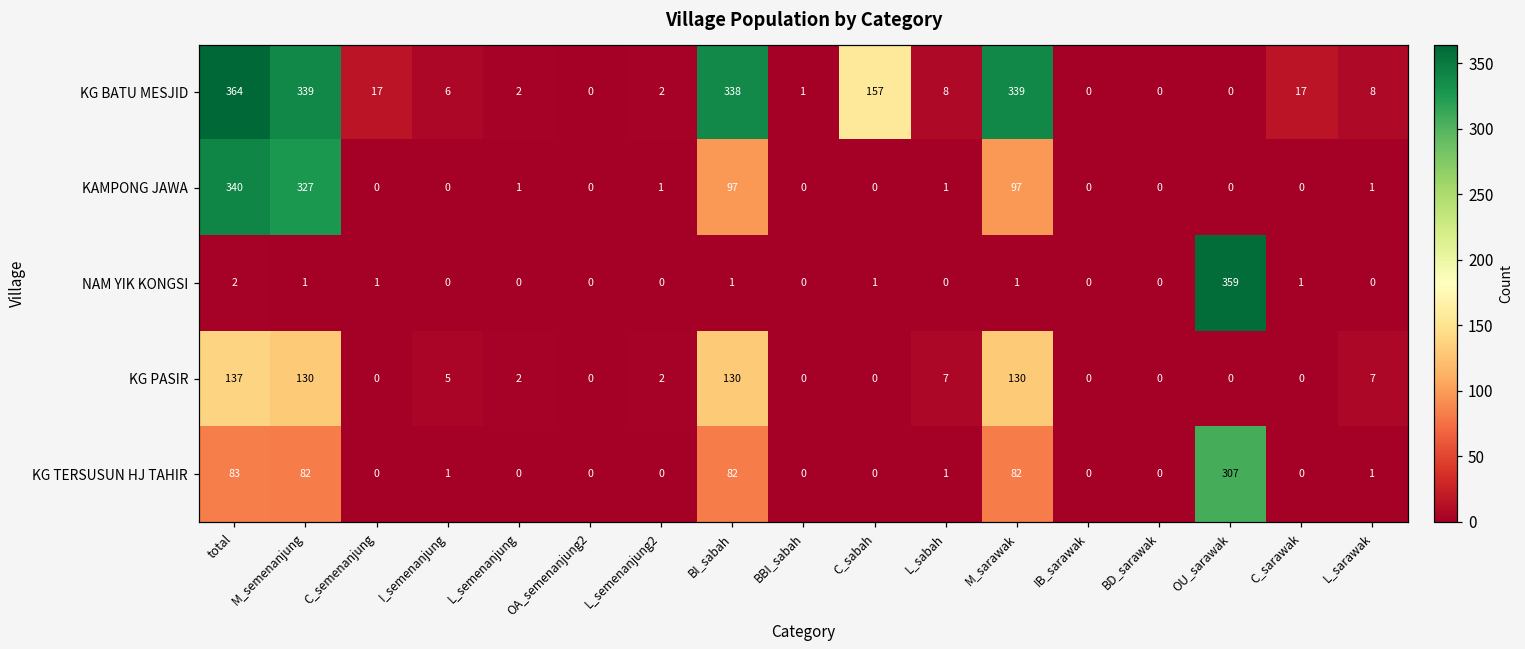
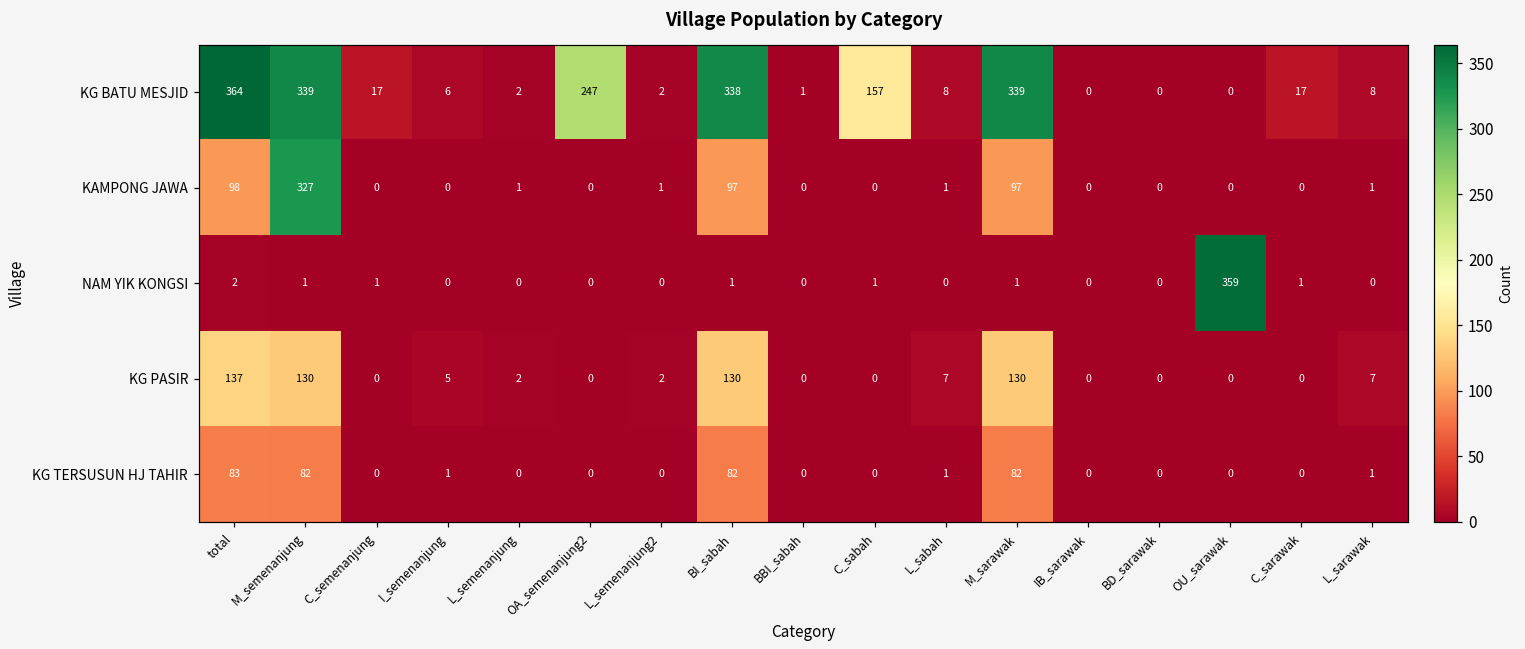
KG BATU MESJID, OA_semenanjung2: 0 -> 247
KAMPONG JAWA, total: 340 -> 98
KG TERSUSUN HJ TAHIR, OU_sarawak: 307 -> 0
